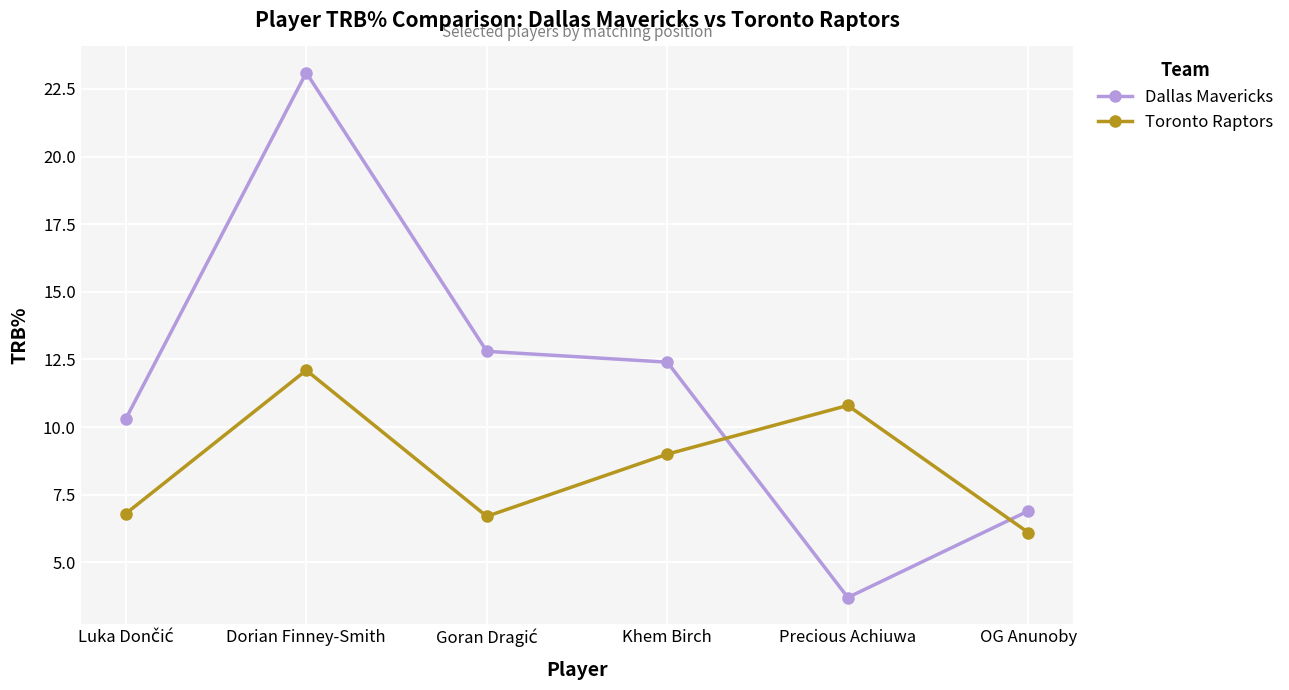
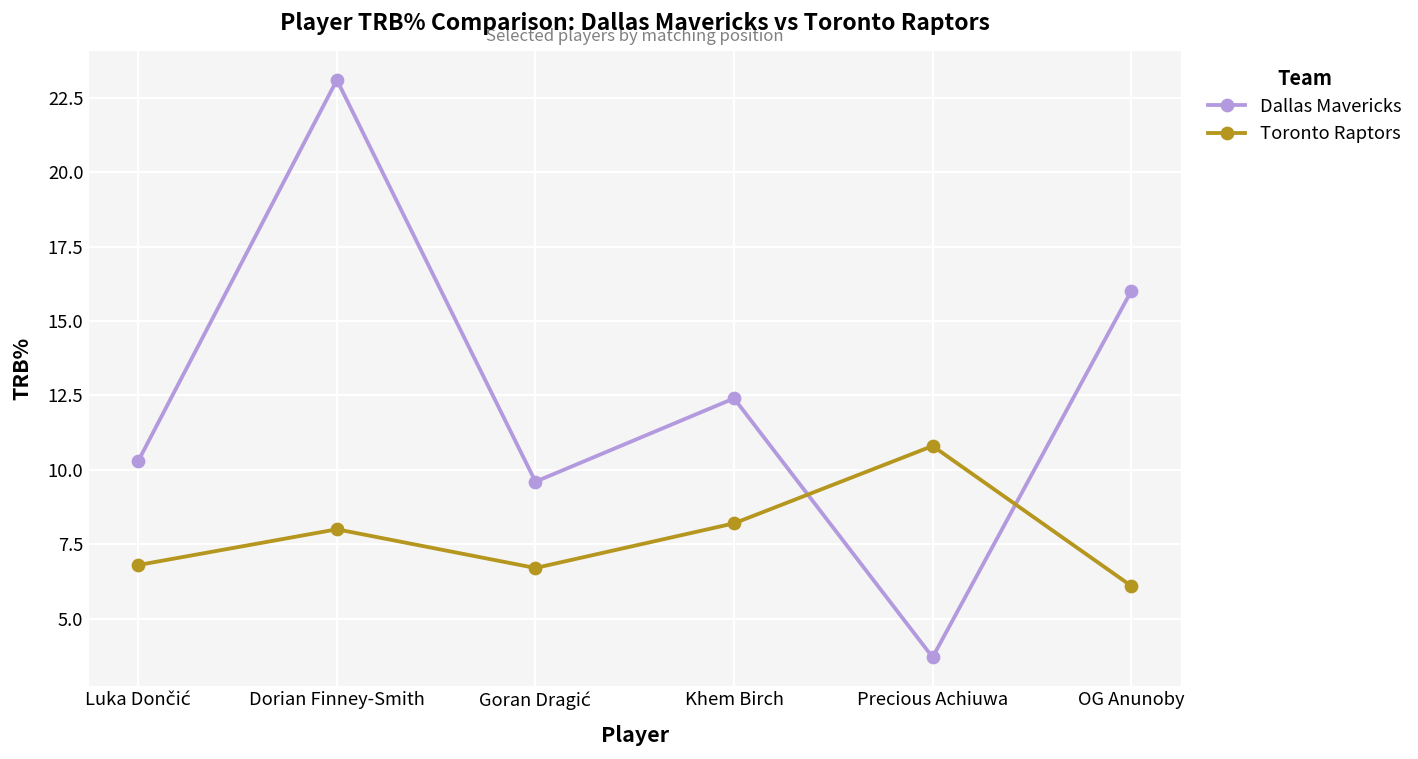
Toronto Raptors, Dorian Finney-Smith: 12.1 -> 8.0
Dallas Mavericks, Goran Dragić: 12.8 -> 9.6
Toronto Raptors, Khem Birch: 9.0 -> 8.2
Dallas Mavericks, OG Anunoby: 6.9 -> 16.0
